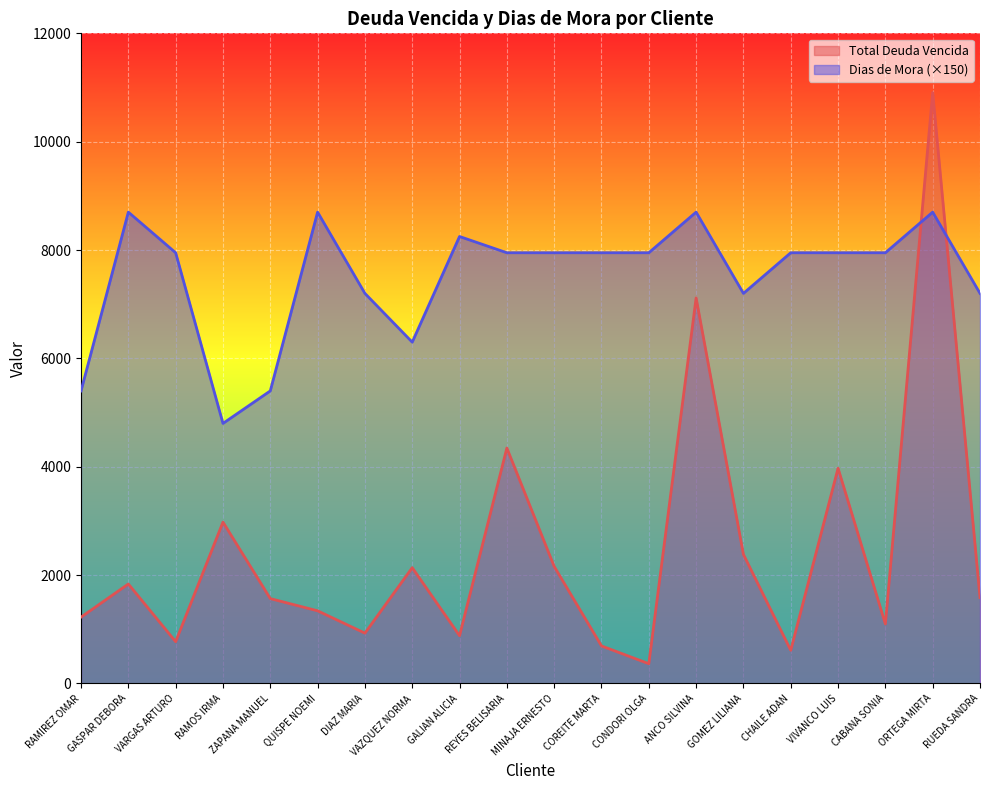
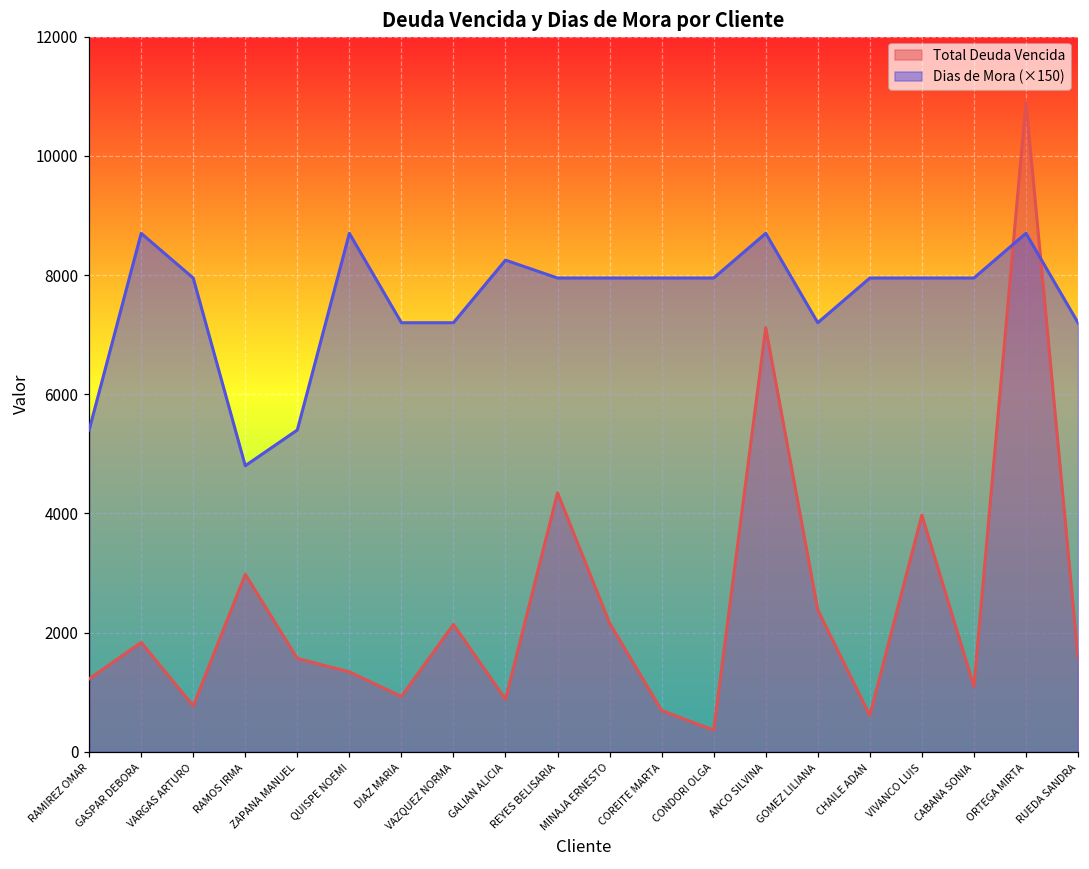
Dias de Mora (×150), VAZQUEZ NORMA: 6300 -> 7200
